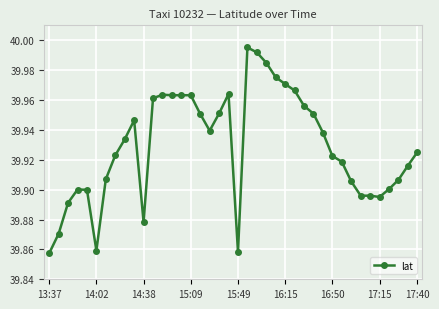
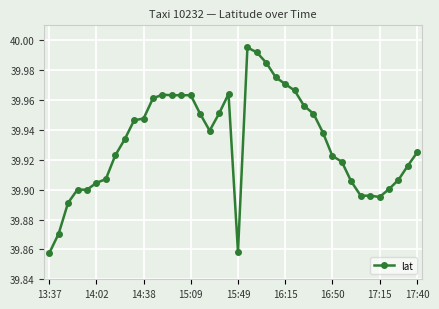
14:02: 39.859 -> 39.905
14:38: 39.878 -> 39.948
